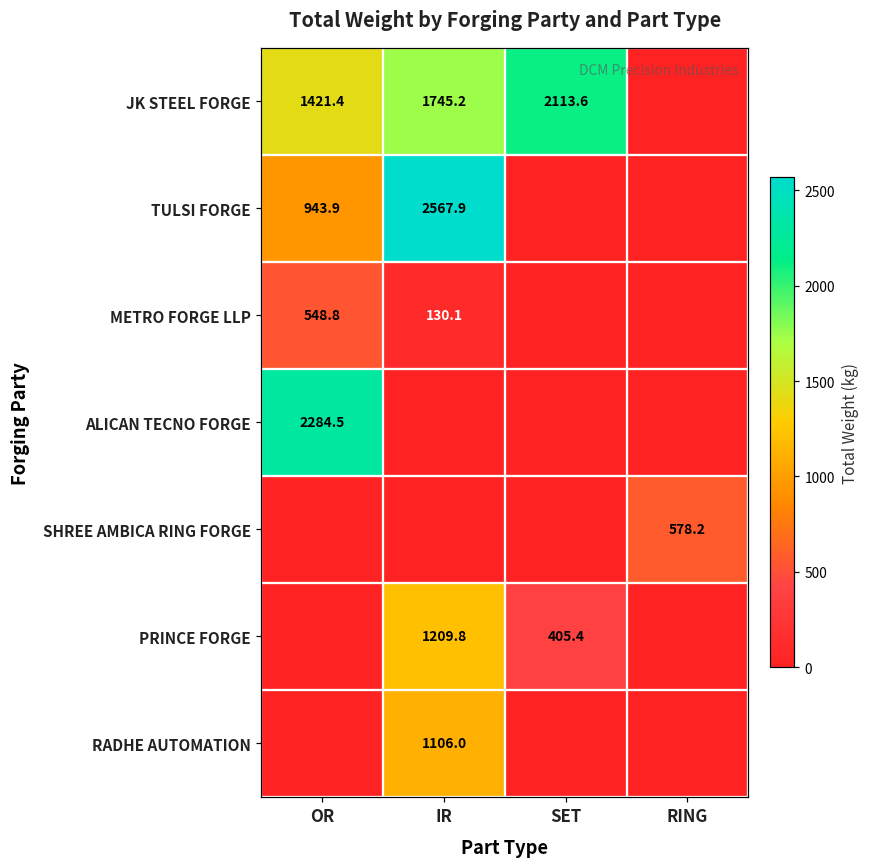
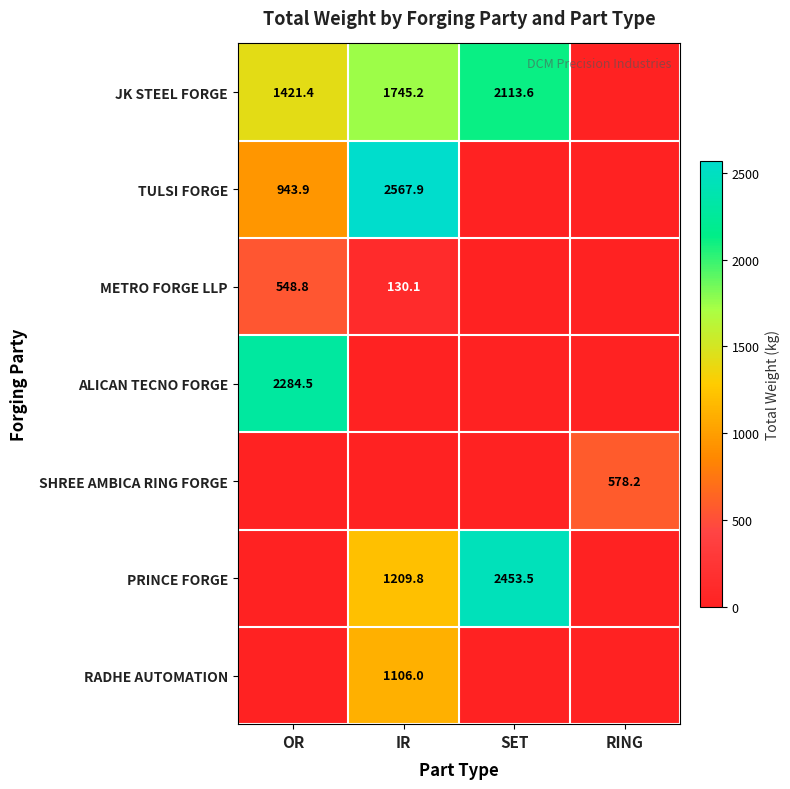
PRINCE FORGE, SET: 405.4 -> 2453.5
